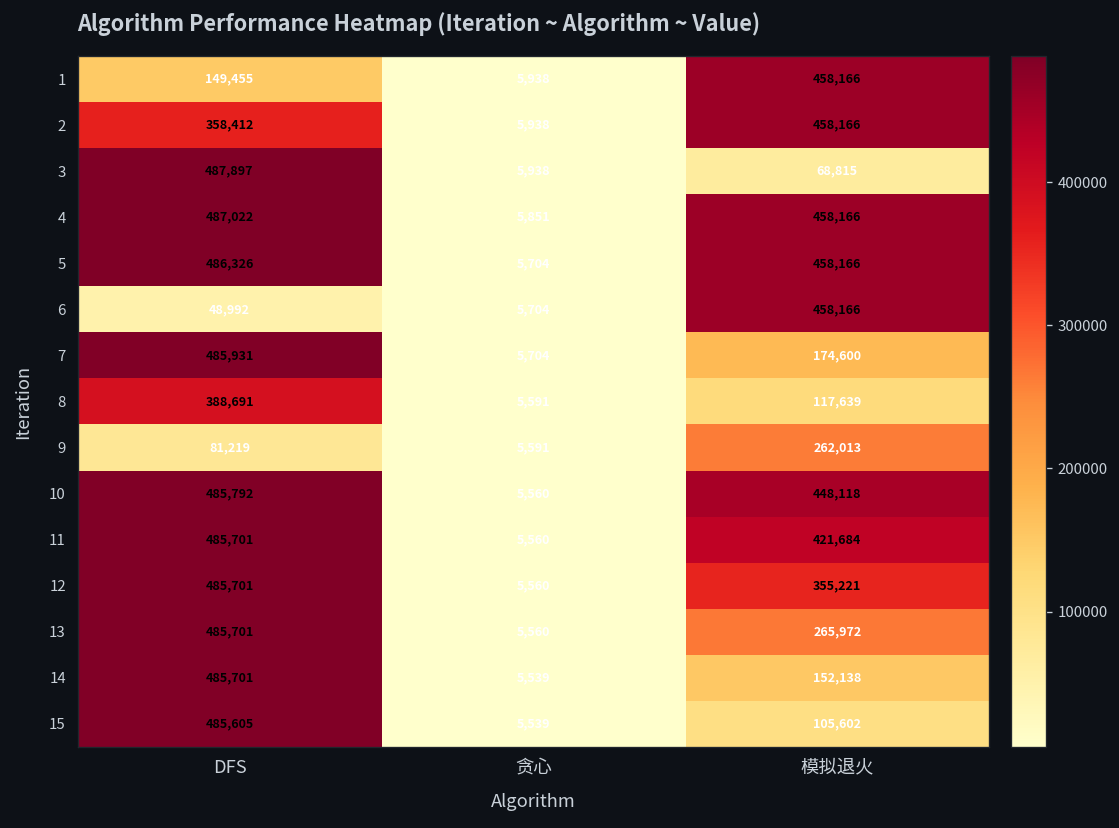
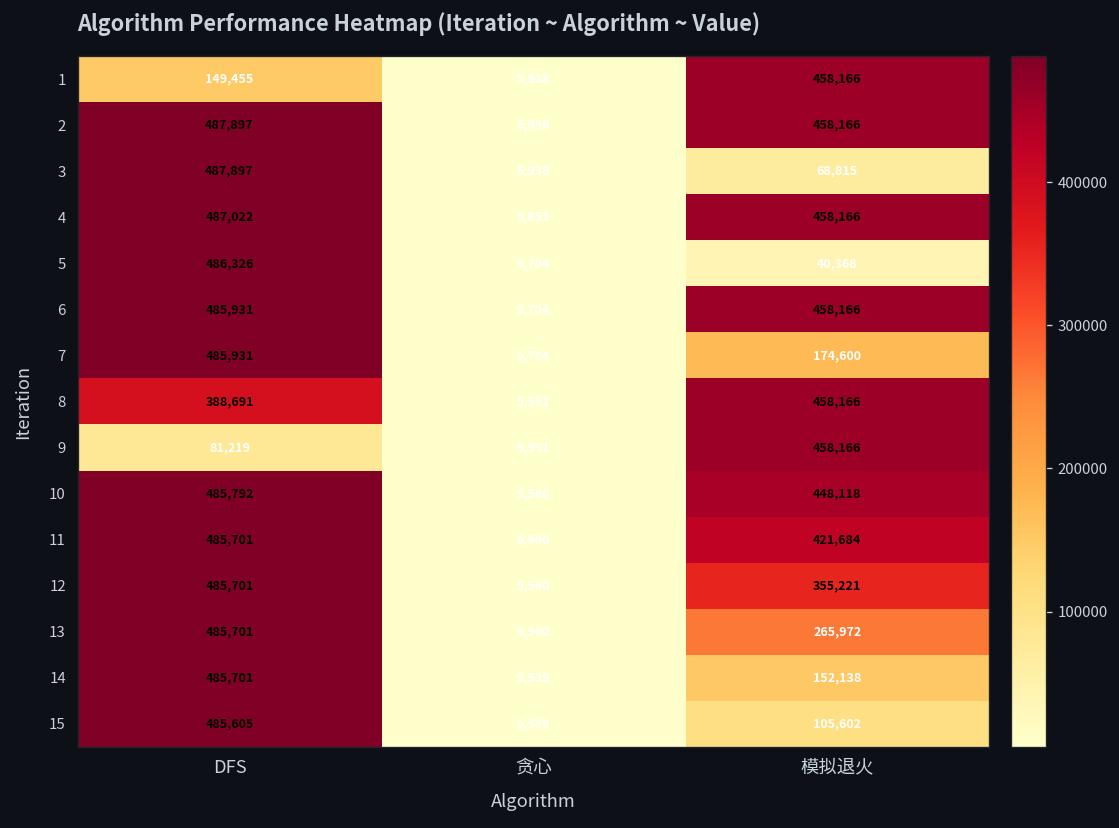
2, DFS: 358,412 -> 487,897
5, 模拟退火: 458,166 -> 40,368
6, DFS: 48,992 -> 485,931
8, 模拟退火: 117,639 -> 458,166
9, 模拟退火: 262,013 -> 458,166
